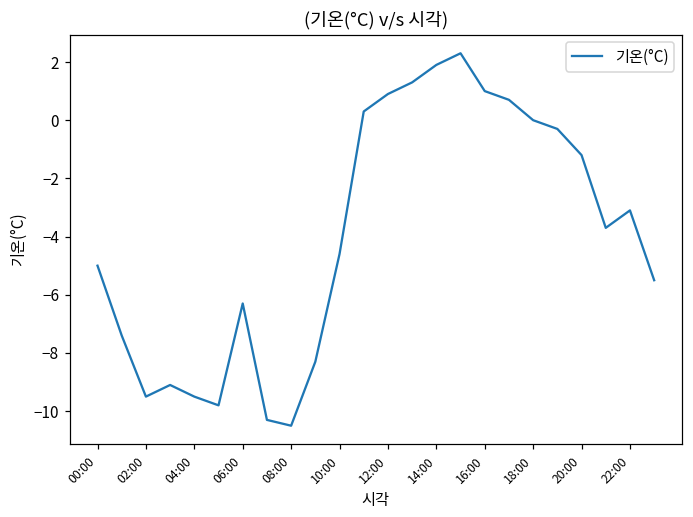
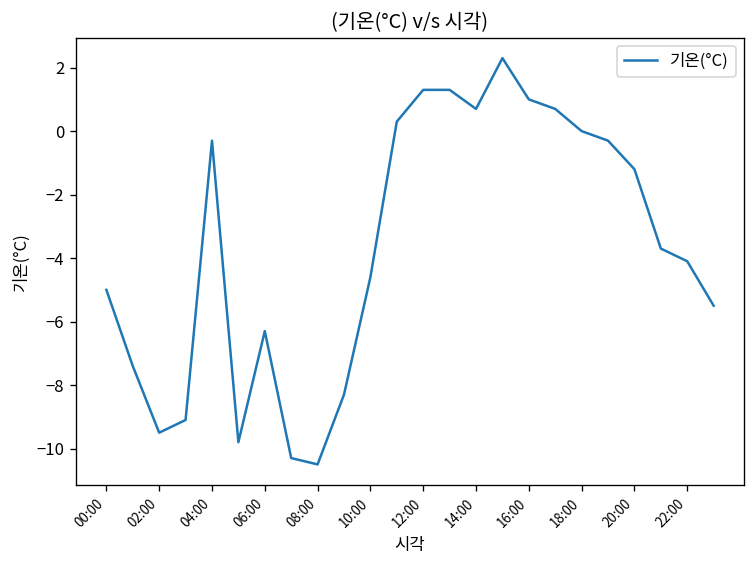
04:00: -9.5 -> -0.3
12:00: 0.9 -> 1.3
14:00: 1.9 -> 0.7
22:00: -3.1 -> -4.1
